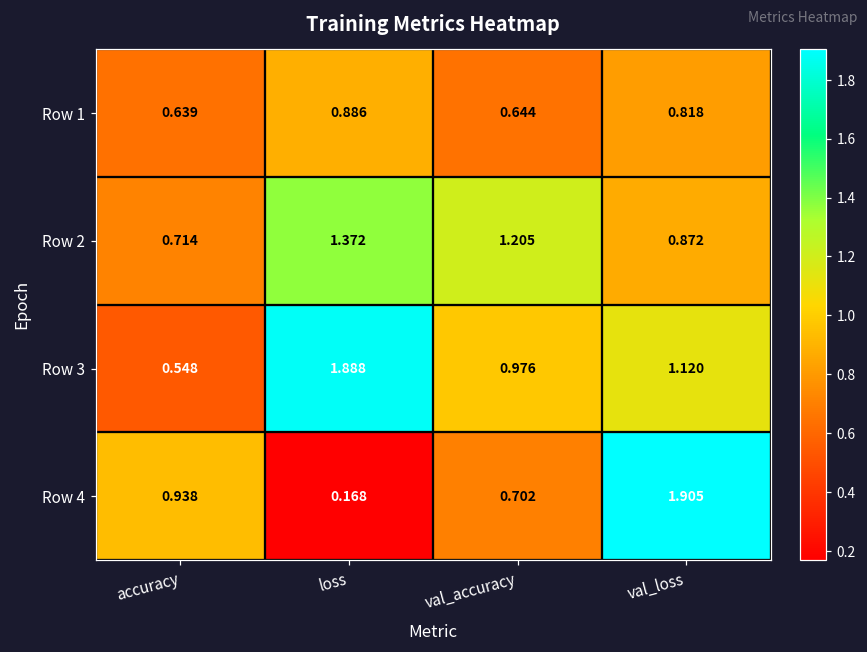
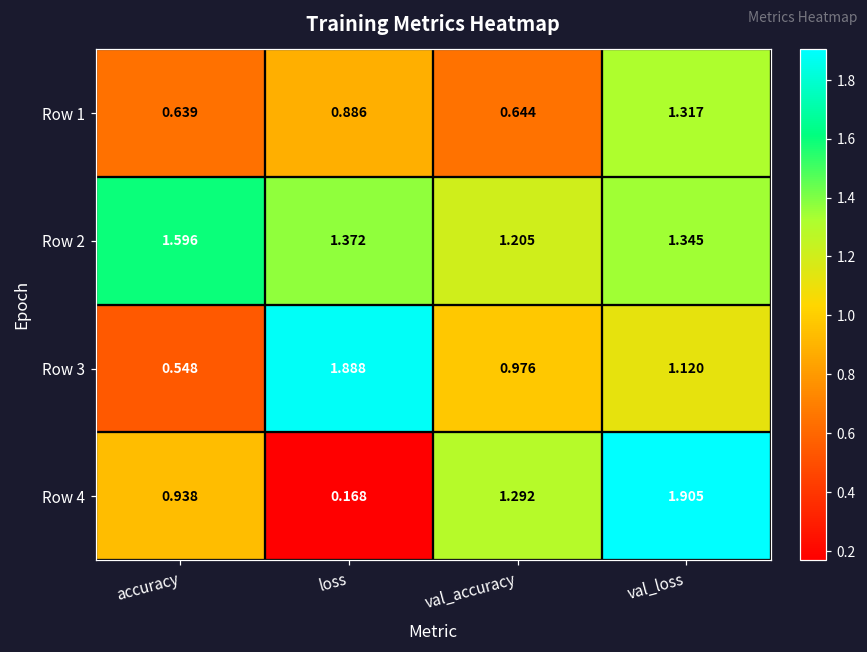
Row 1, val_loss: 0.818 -> 1.317
Row 2, accuracy: 0.714 -> 1.596
Row 2, val_loss: 0.872 -> 1.345
Row 4, val_accuracy: 0.702 -> 1.292
